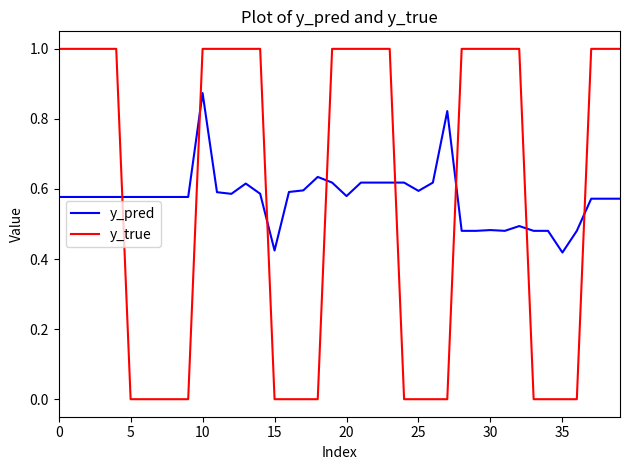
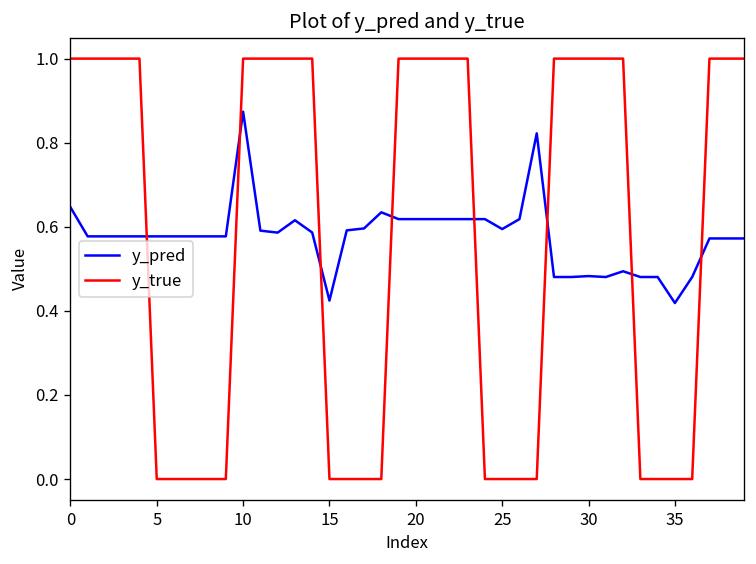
y_pred, 0: 0.58 -> 0.65
y_pred, 20: 0.58 -> 0.62
